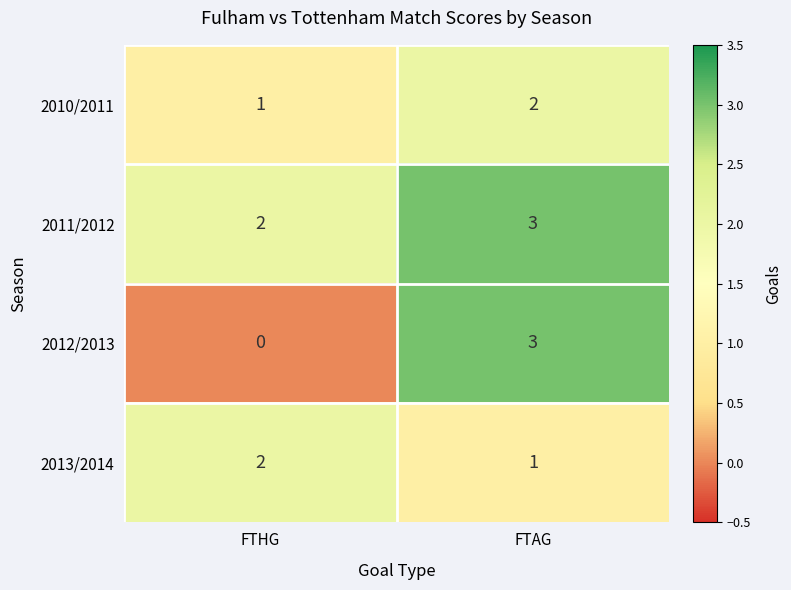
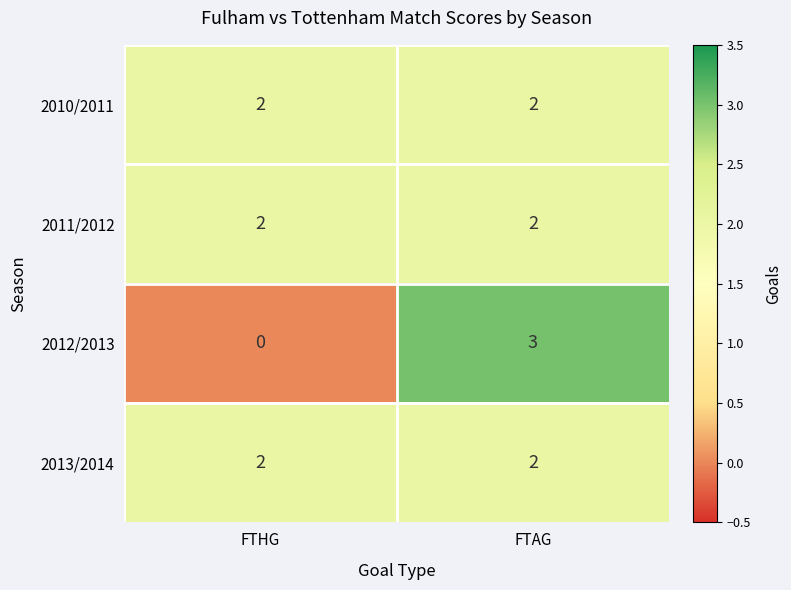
2010/2011, FTHG: 1 -> 2
2011/2012, FTAG: 3 -> 2
2013/2014, FTAG: 1 -> 2
